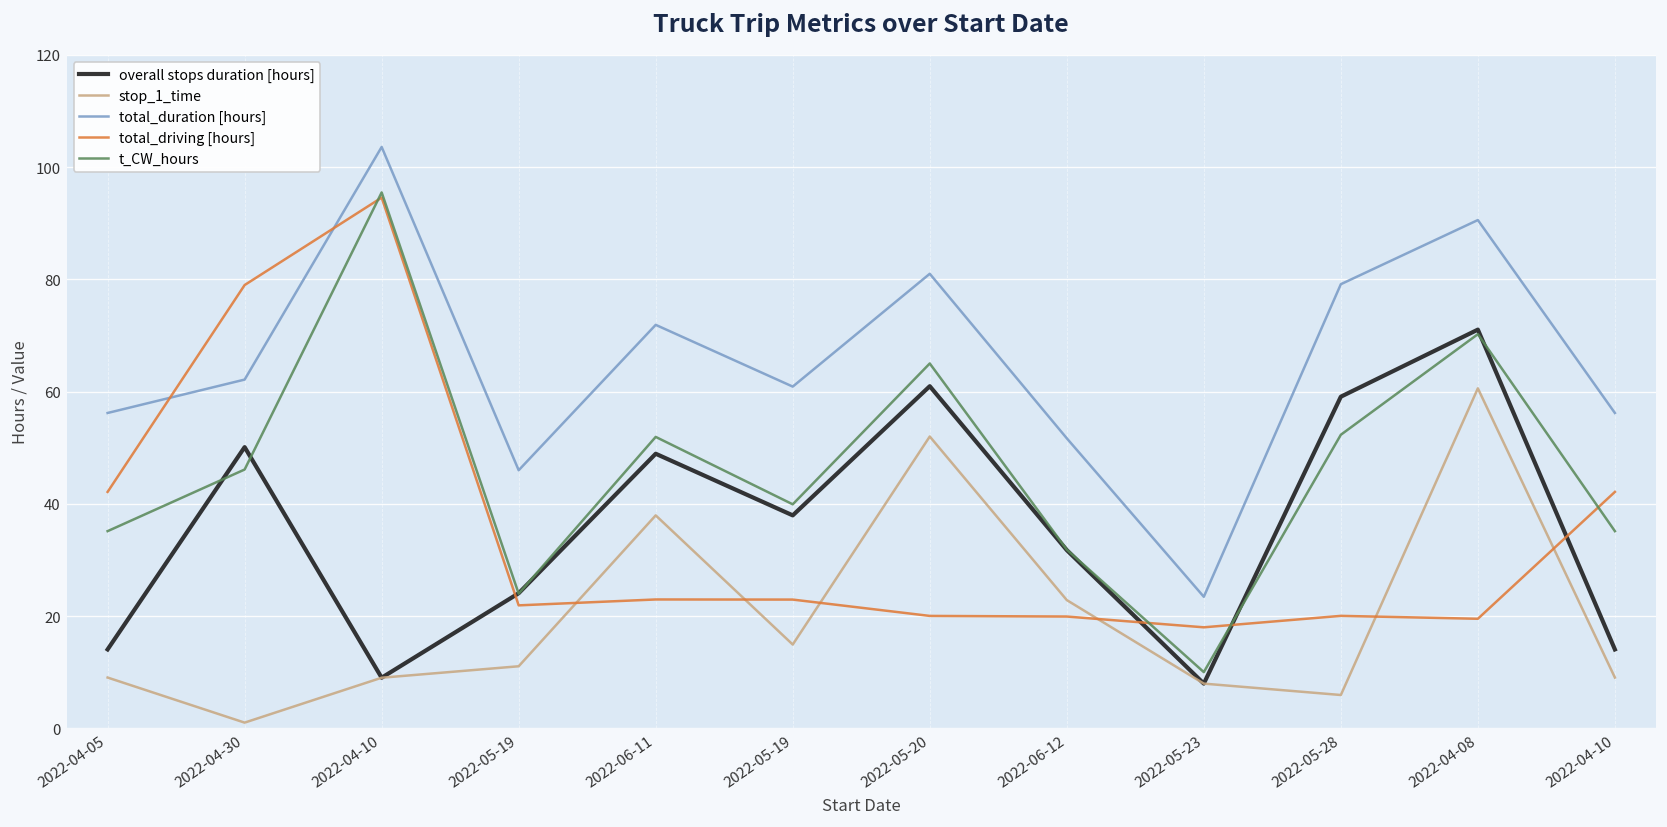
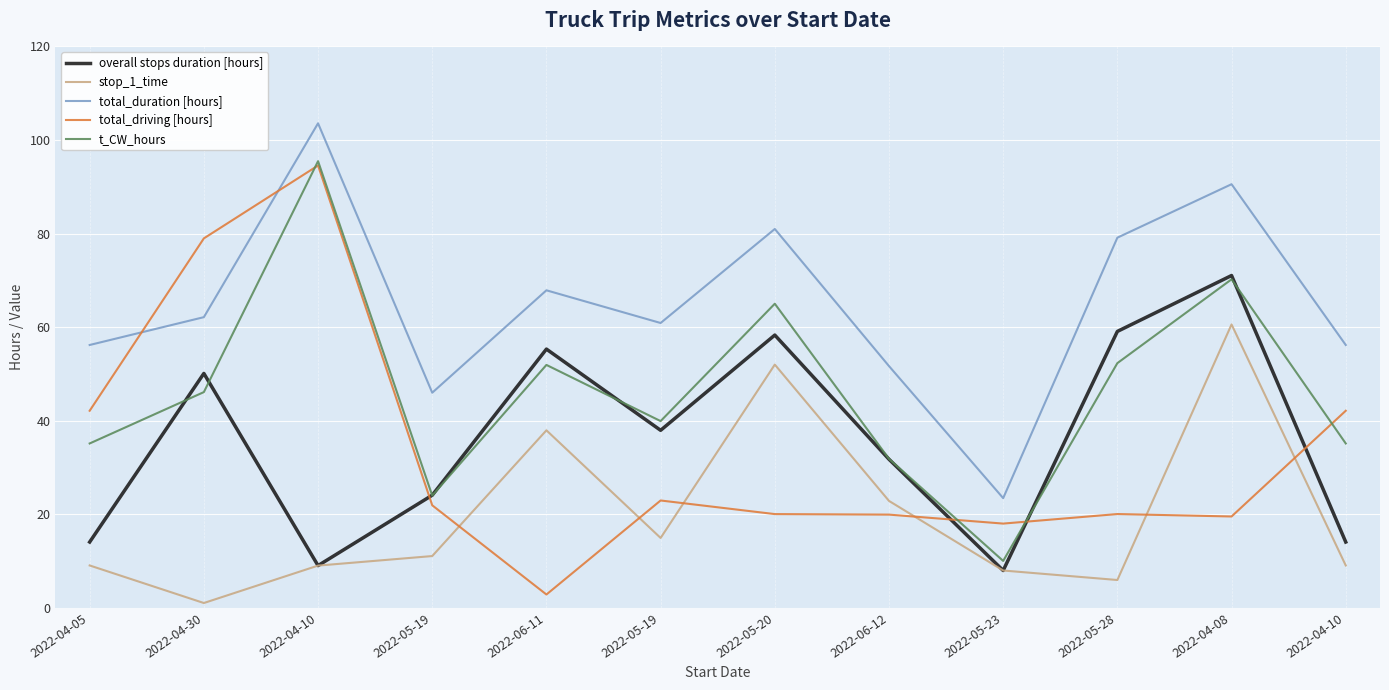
overall stops duration [hours], 2022-06-11: 49 -> 55
total_duration [hours], 2022-06-11: 72 -> 68
total_driving [hours], 2022-06-11: 23 -> 3
overall stops duration [hours], 2022-05-20: 61 -> 58
